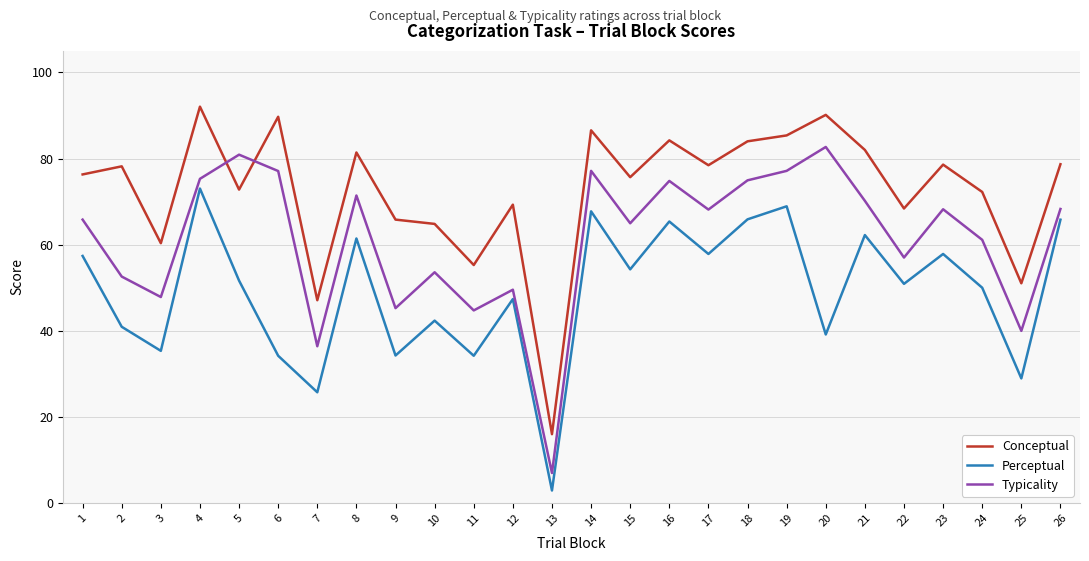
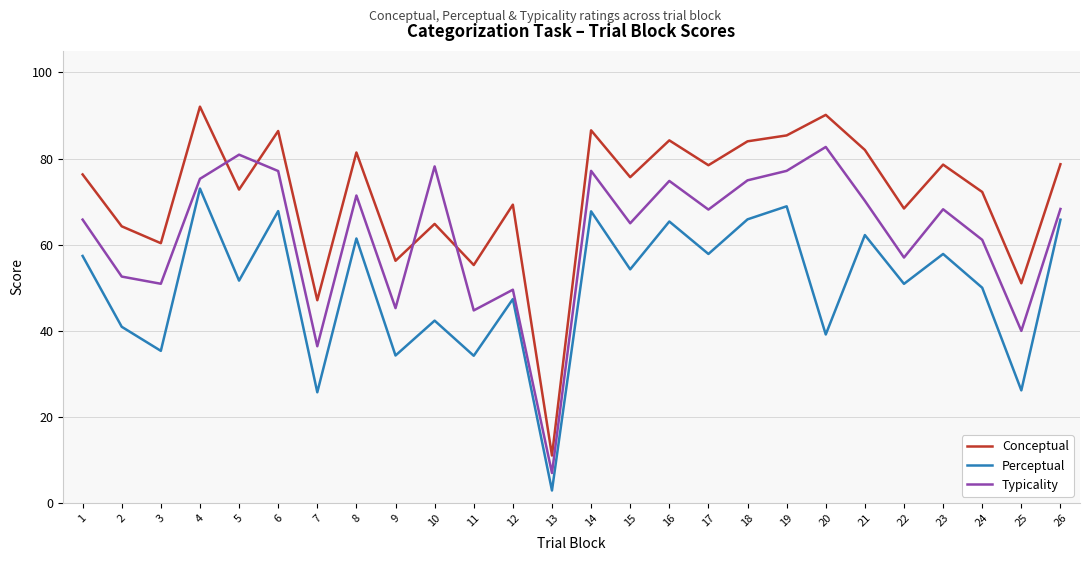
Conceptual, 2: 78 -> 64
Typicality, 3: 48 -> 51
Conceptual, 6: 90 -> 86
Perceptual, 6: 34 -> 68
Conceptual, 9: 66 -> 56
Typicality, 10: 54 -> 78
Conceptual, 13: 16 -> 11
Perceptual, 25: 29 -> 26
